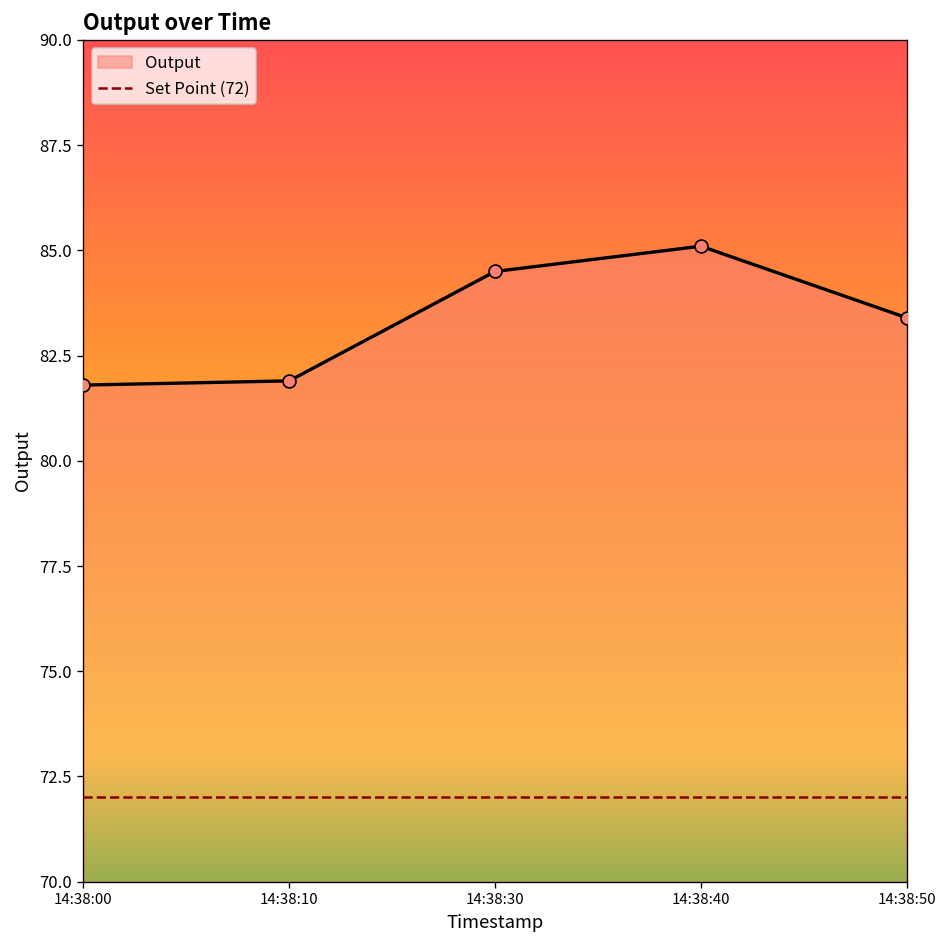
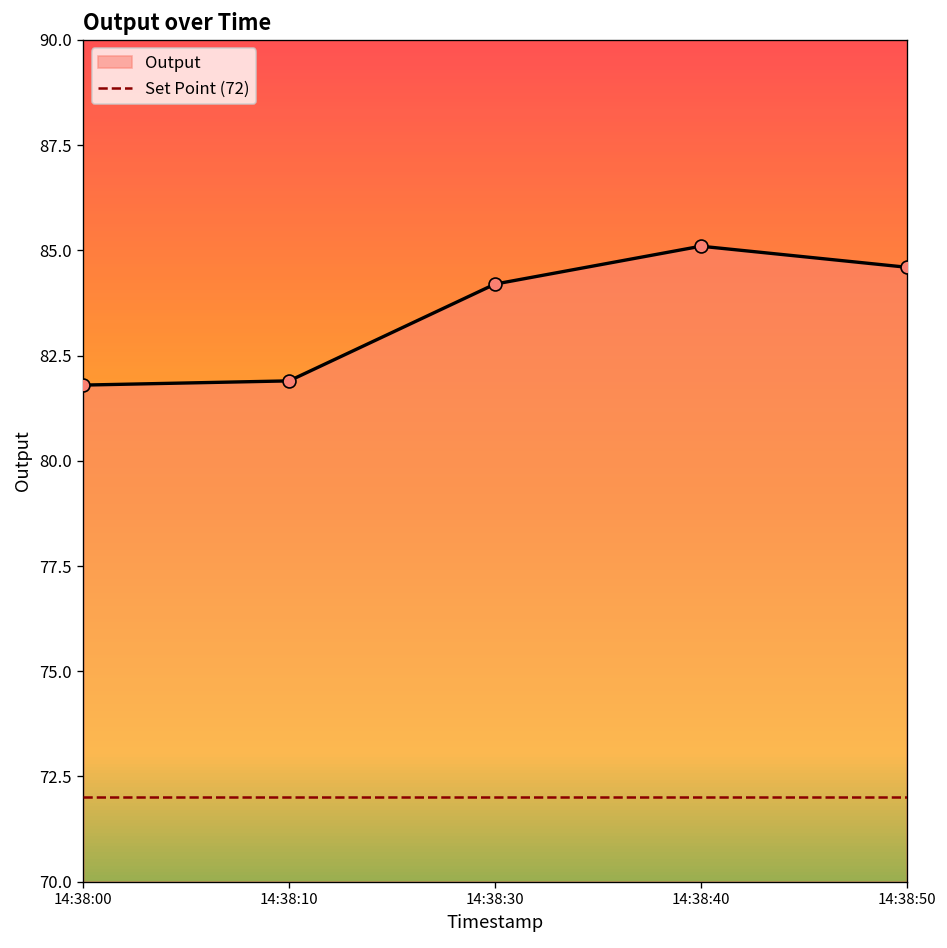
14:38:30: 84.5 -> 84.2
14:38:50: 83.4 -> 84.6
